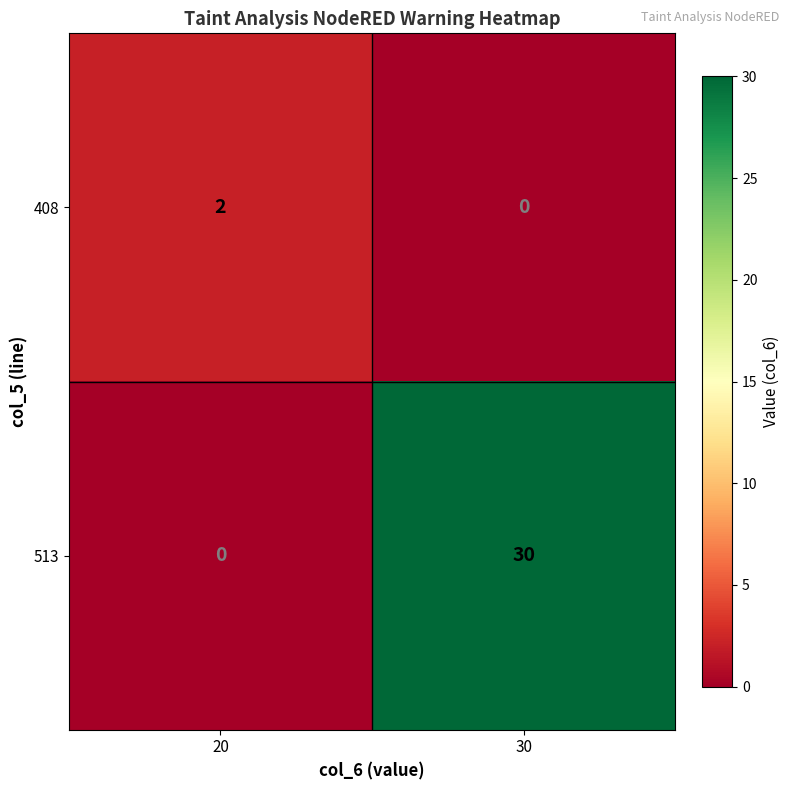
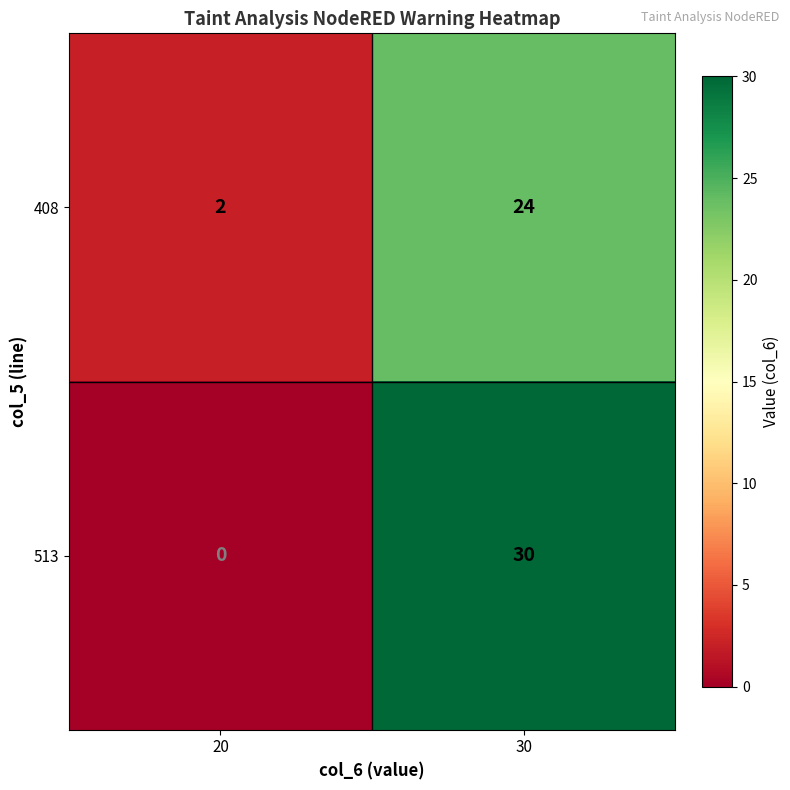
408, 30: 0 -> 24
